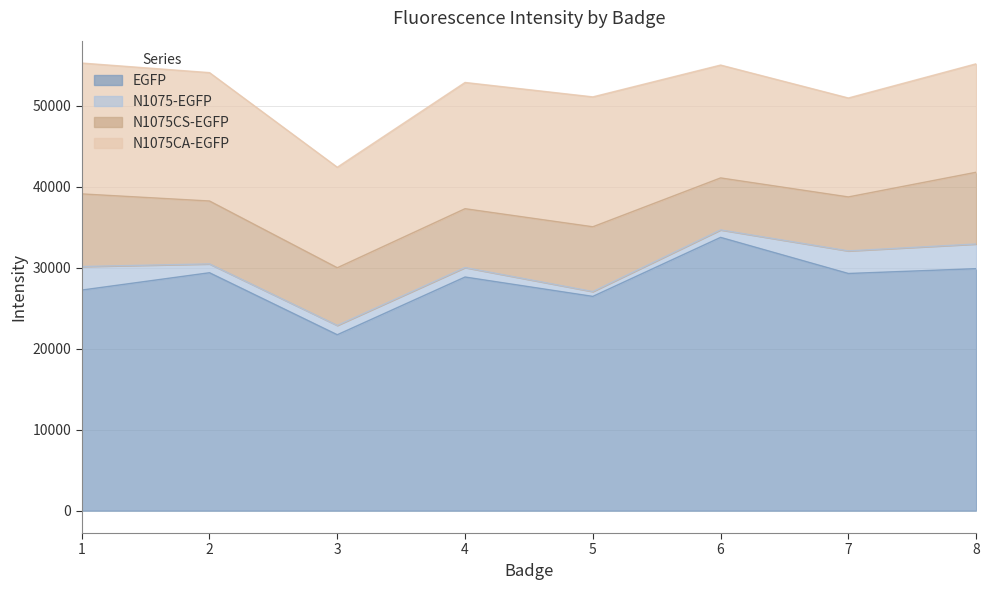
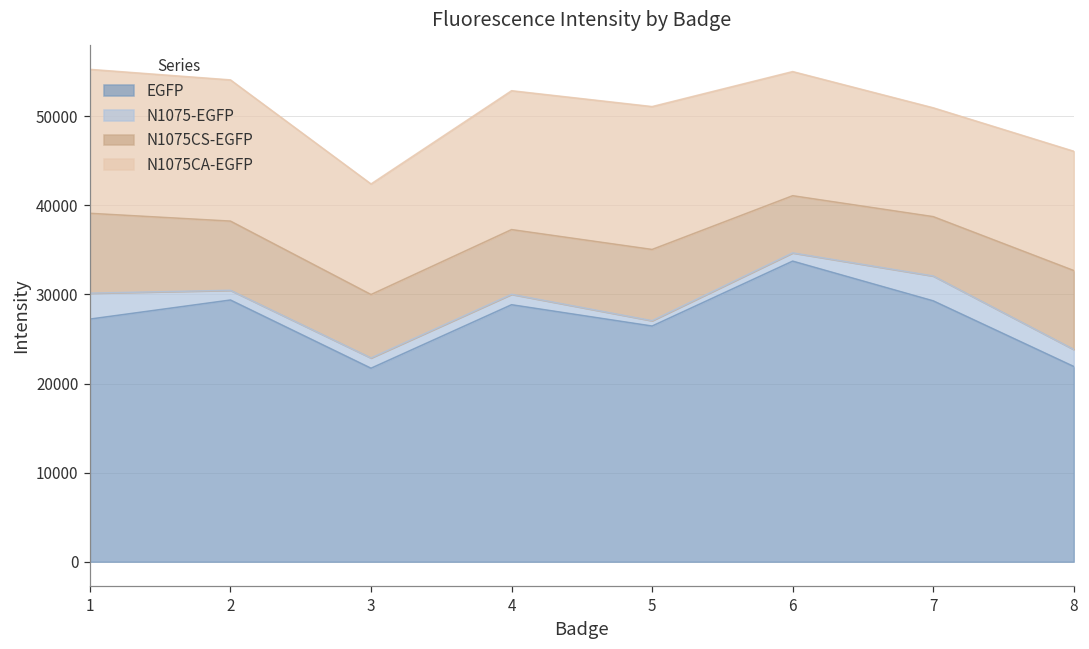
EGFP, 8: 30000 -> 22000
N1075-EGFP, 8: 3000 -> 2000
